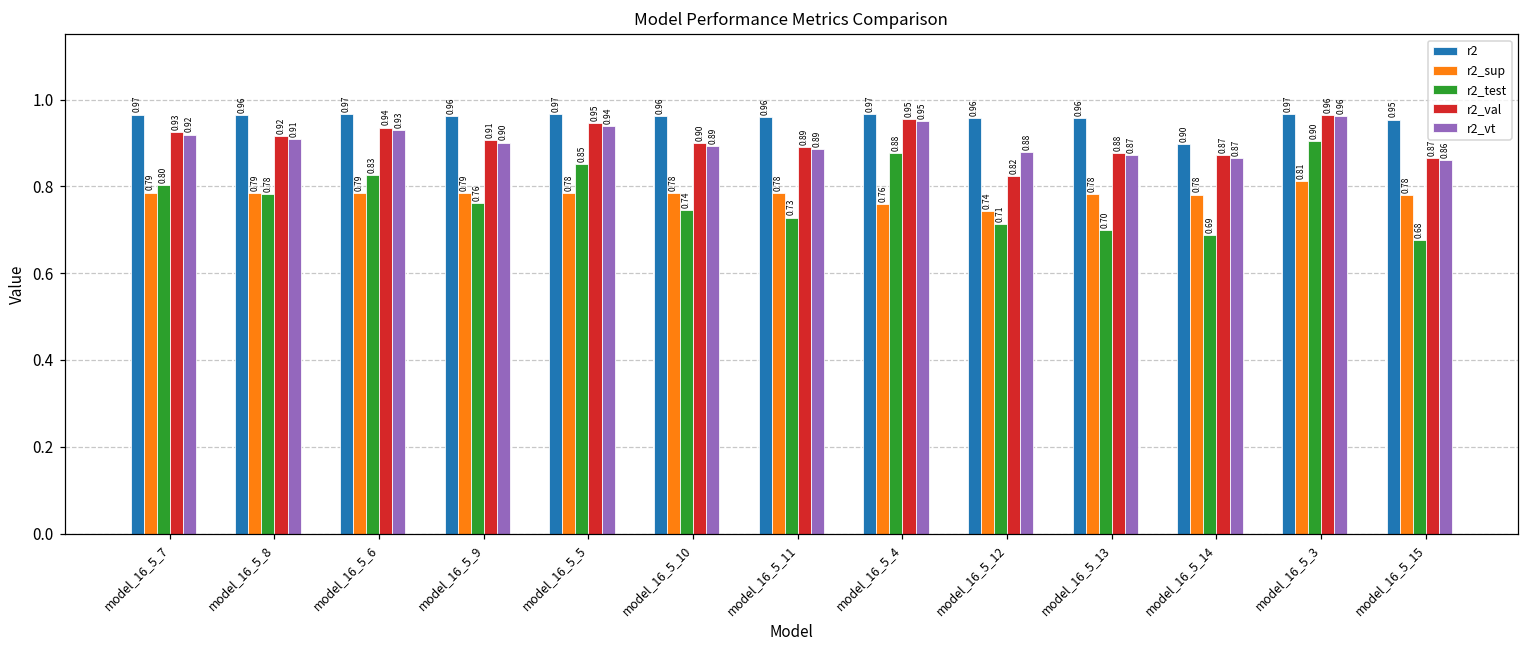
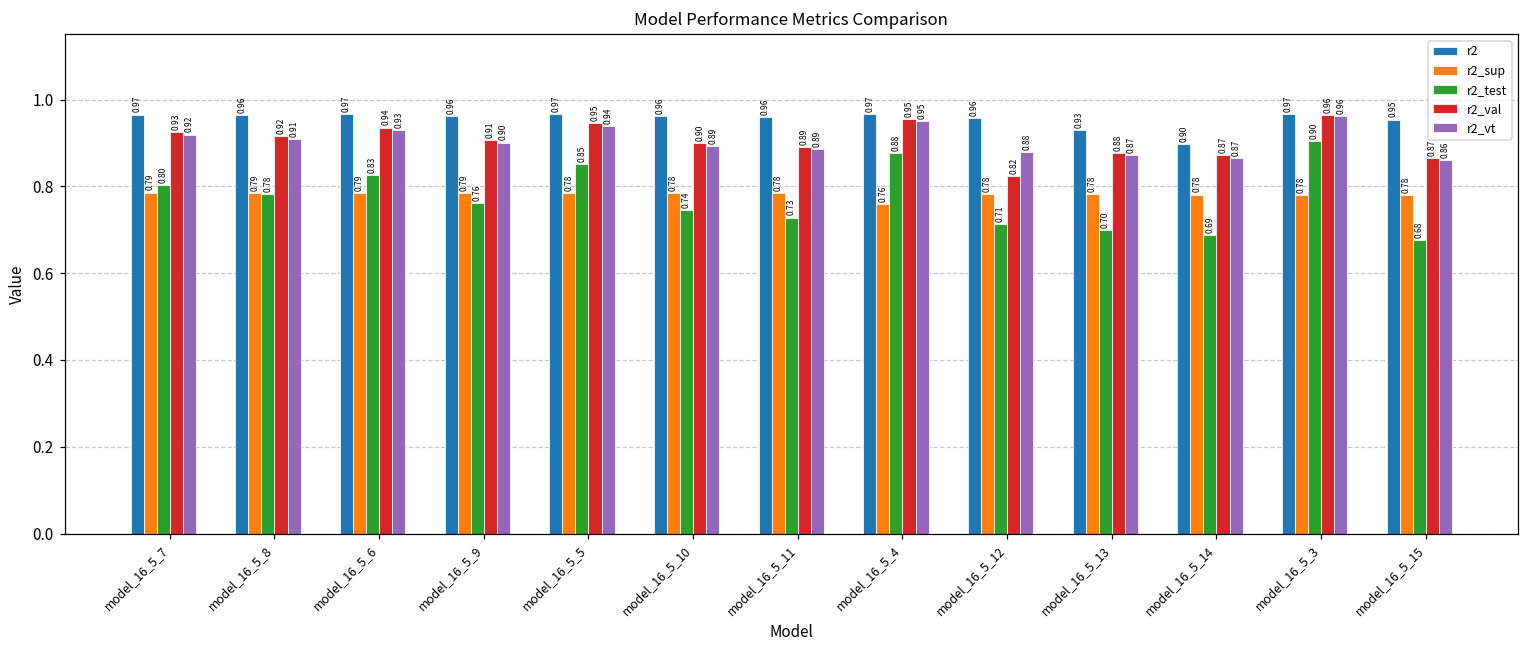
r2_sup, model_16_5_12: 0.74 -> 0.78
r2, model_16_5_13: 0.96 -> 0.93
r2_sup, model_16_5_3: 0.81 -> 0.78
